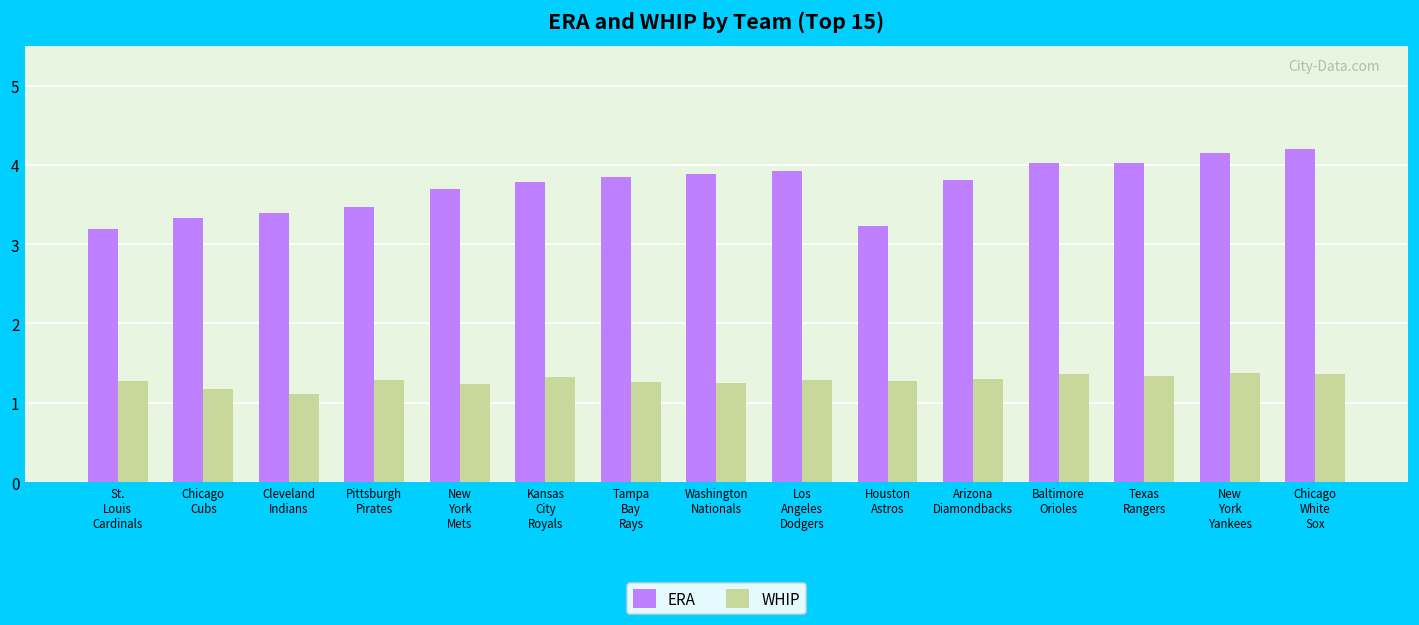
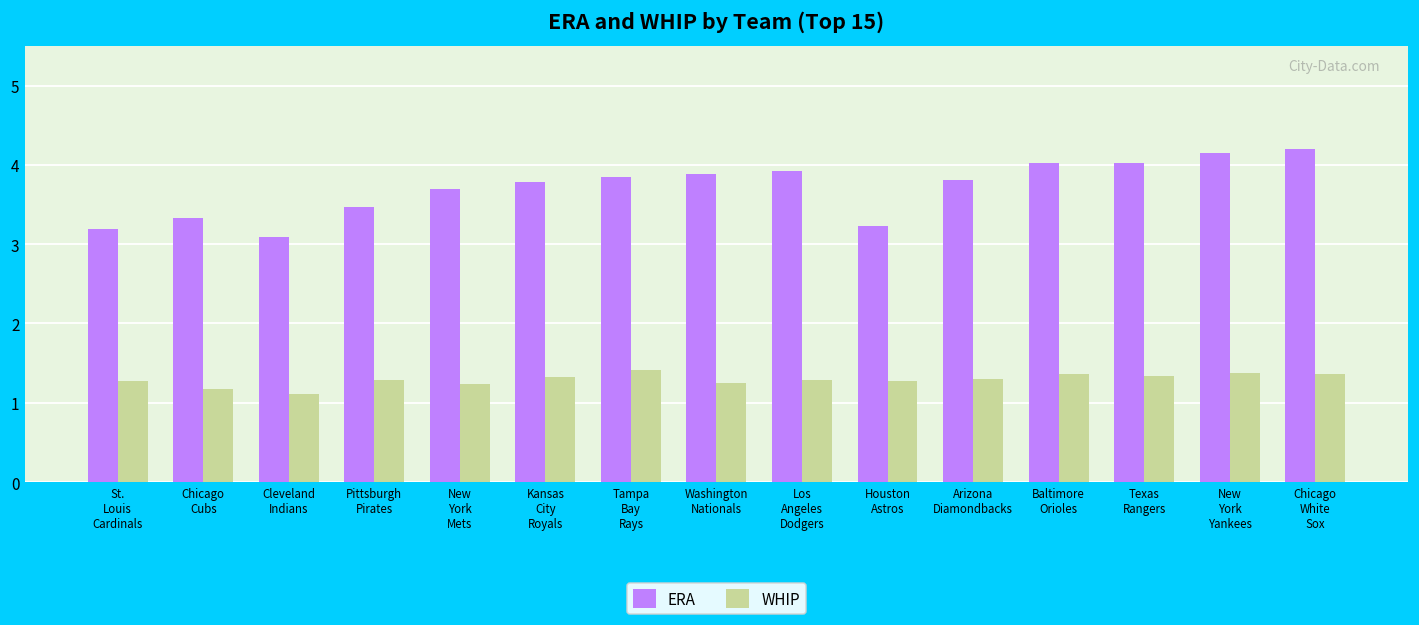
ERA, Cleveland Indians: 3.4 -> 3.1
WHIP, Tampa Bay Rays: 1.3 -> 1.4
